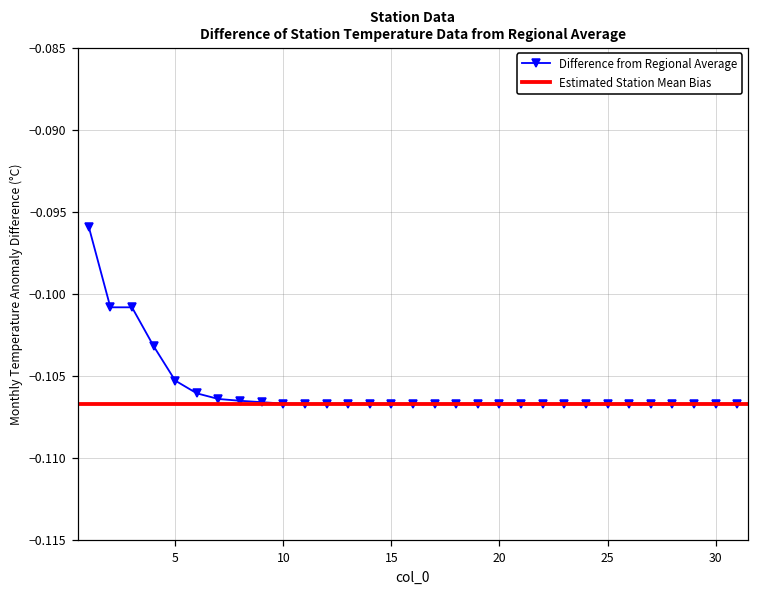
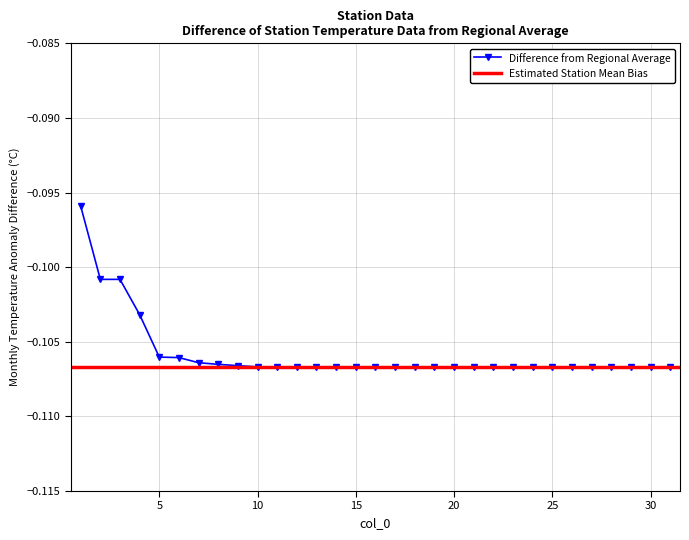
5: -0.1053 -> -0.1060
